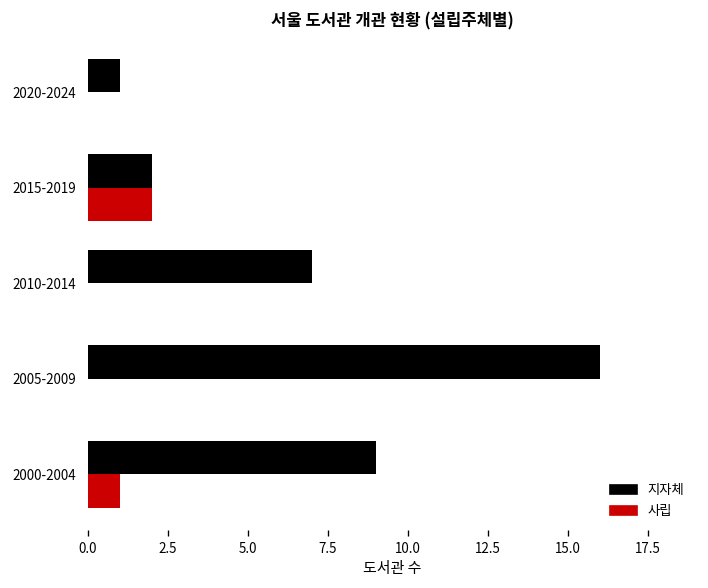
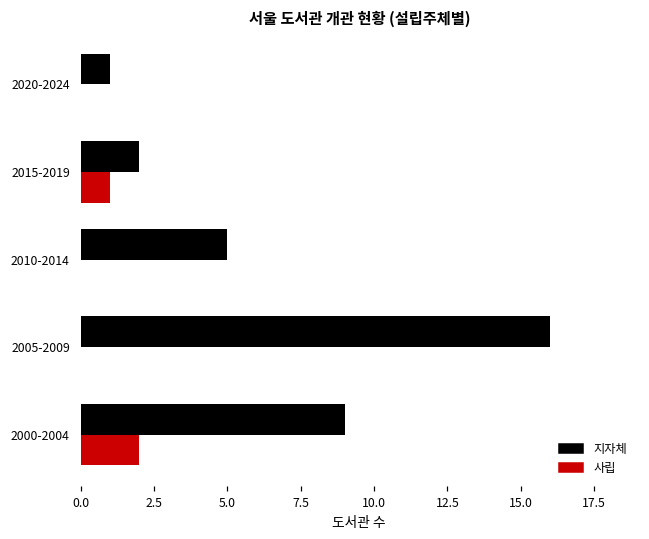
사립, 2015-2019: 2 -> 1
지자체, 2010-2014: 7 -> 5
사립, 2000-2004: 1 -> 2
